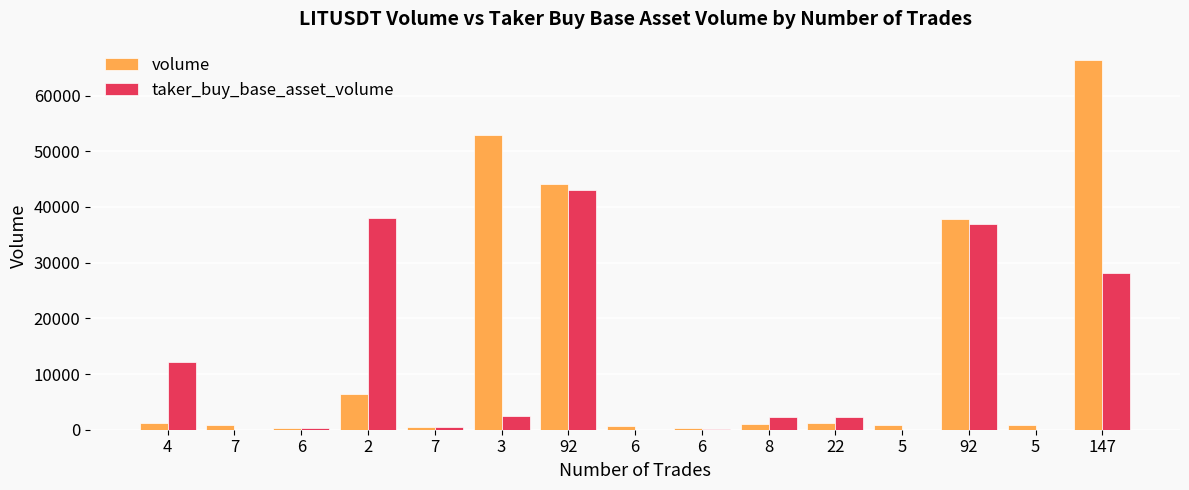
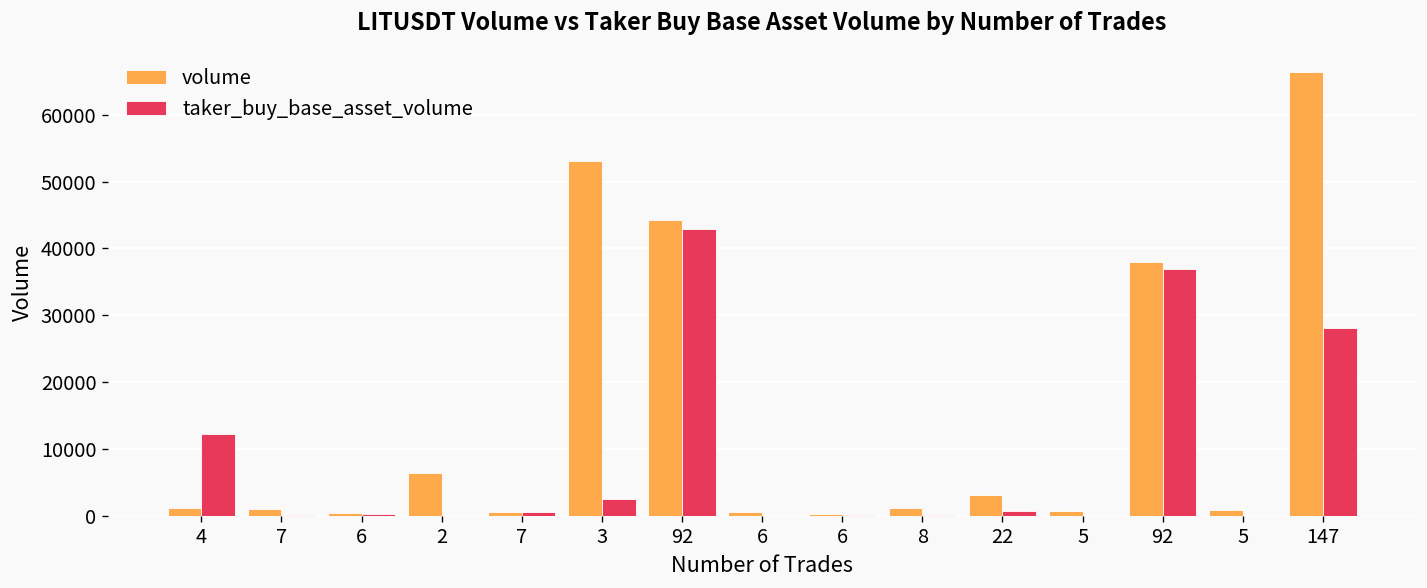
taker_buy_base_asset_volume, 2: 38000 -> 0
taker_buy_base_asset_volume, 8: 2000 -> 0
volume, 22: 1000 -> 3000
taker_buy_base_asset_volume, 22: 2000 -> 1000
